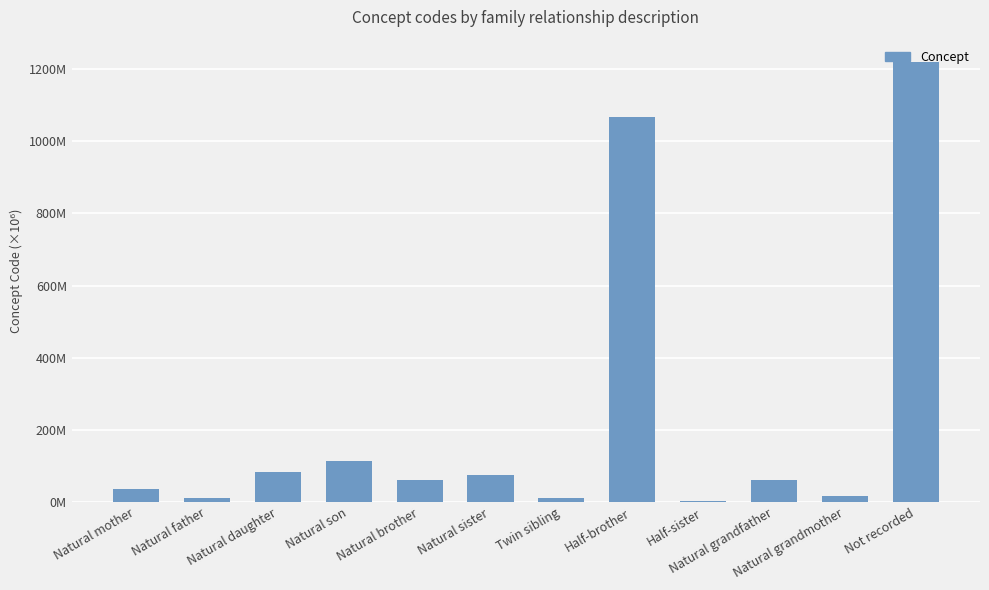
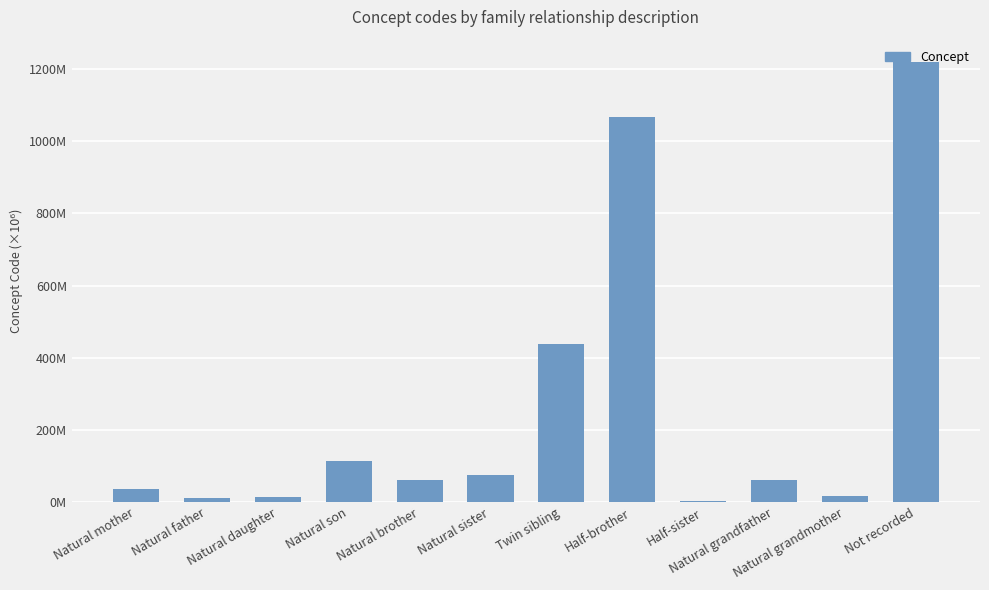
Natural daughter: 80000000 -> 20000000
Twin sibling: 10000000 -> 440000000
